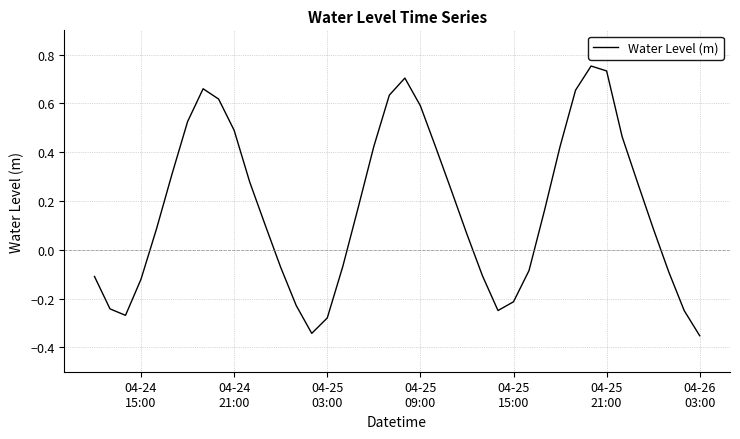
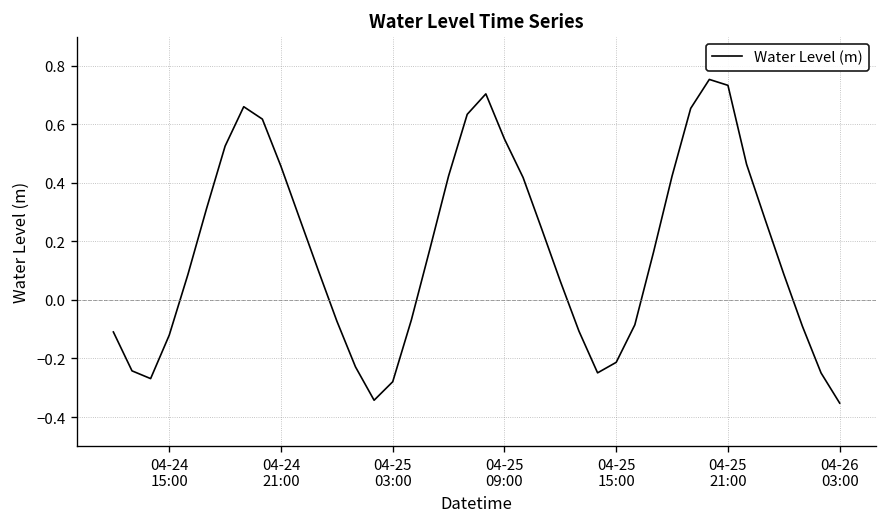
04-24 21:00: 0.49 -> 0.46
04-25 09:00: 0.59 -> 0.55
